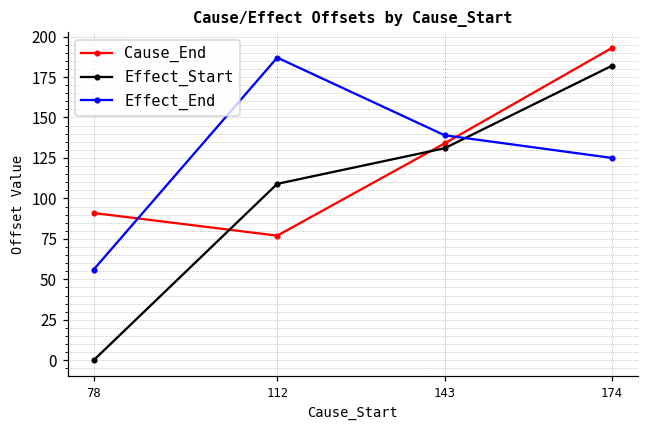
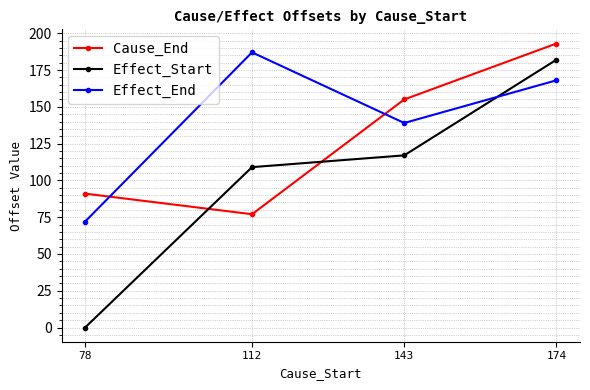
Effect_End, 78: 56 -> 72
Cause_End, 143: 134 -> 155
Effect_Start, 143: 131 -> 117
Effect_End, 174: 125 -> 168
